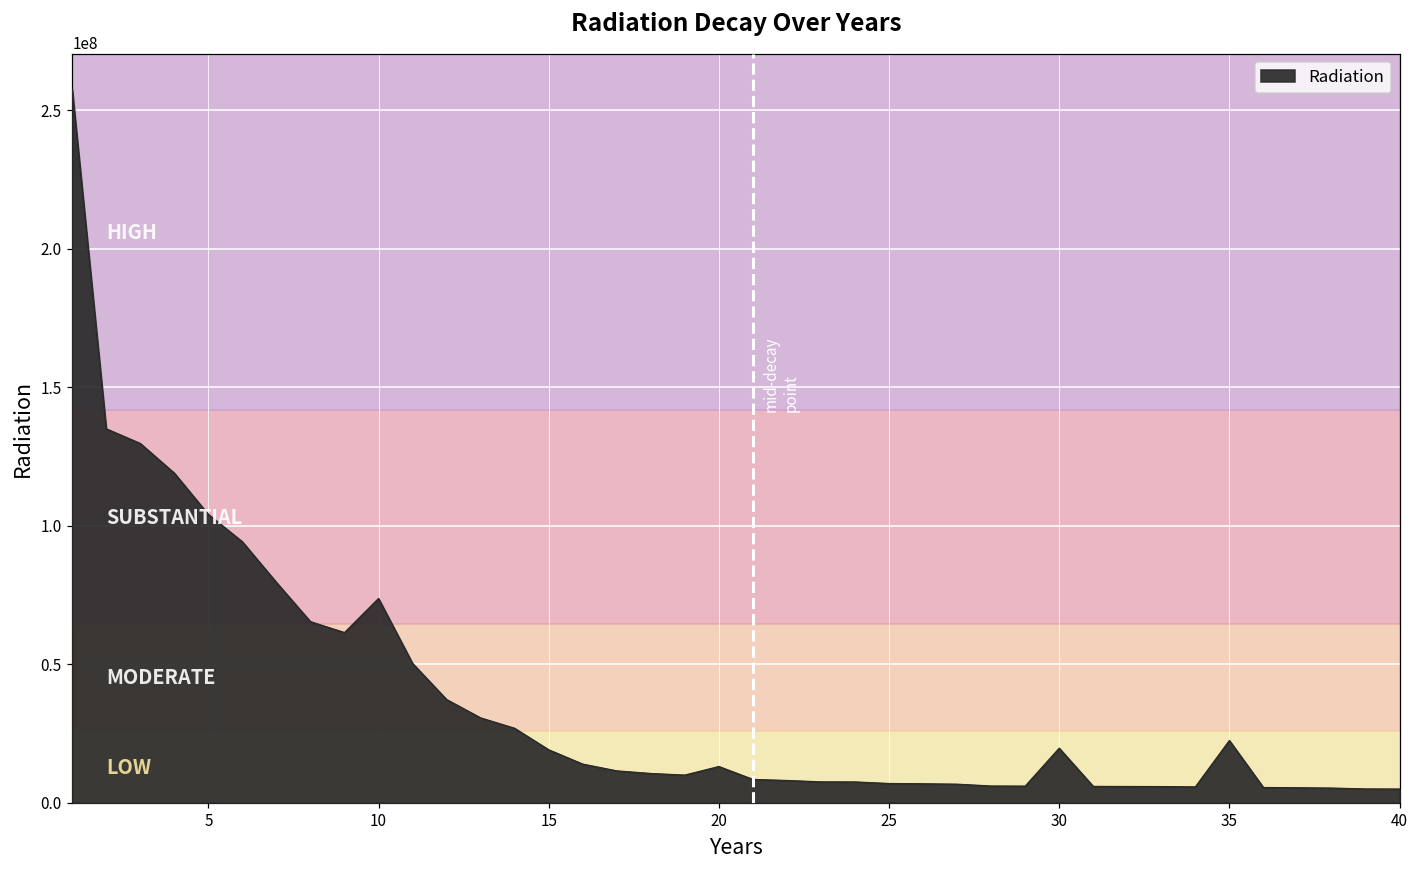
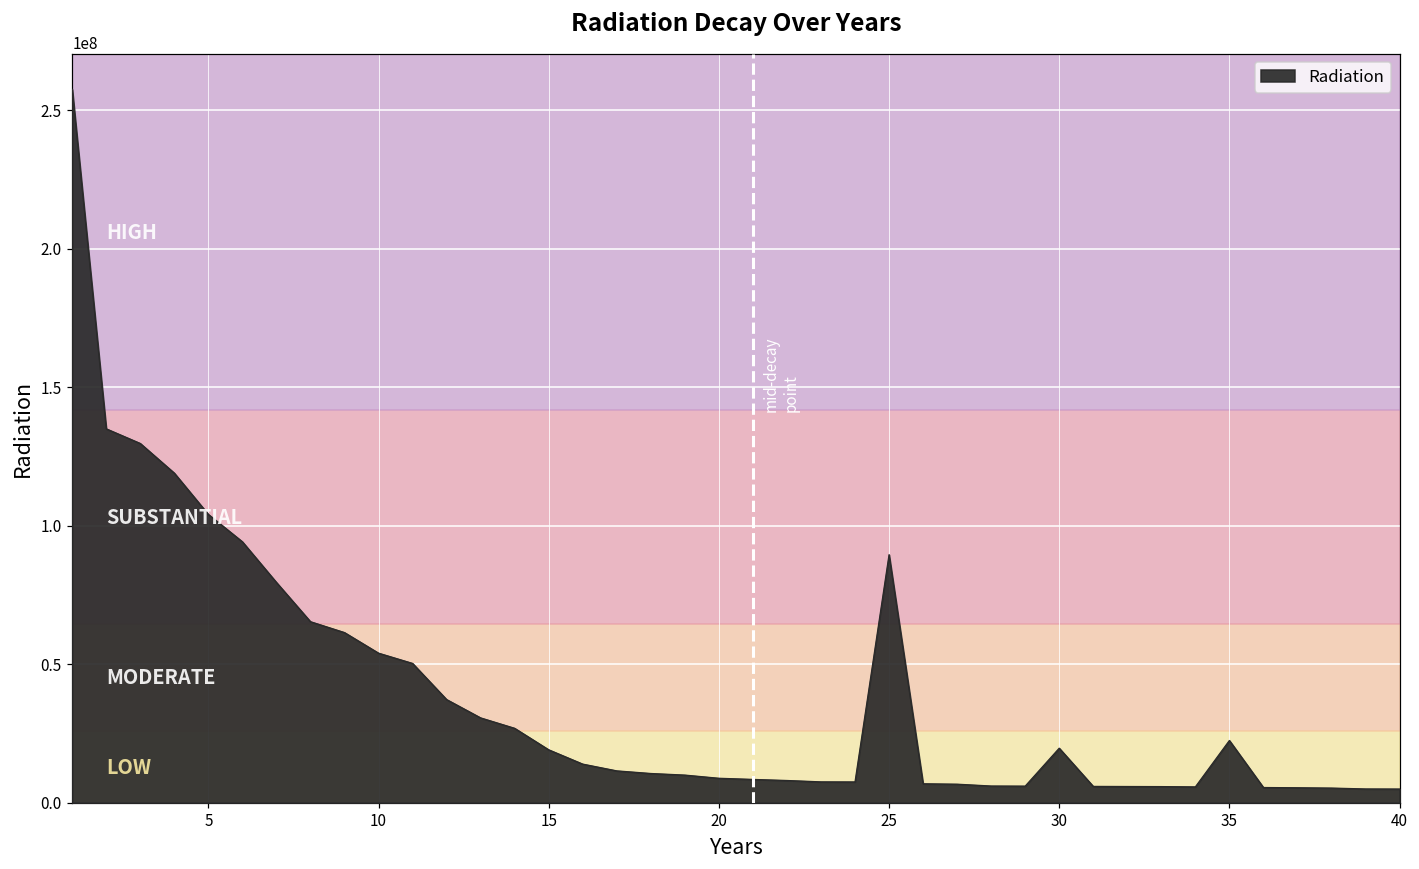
10: 74000000 -> 54000000
20: 13000000 -> 9000000
25: 7000000 -> 90000000
